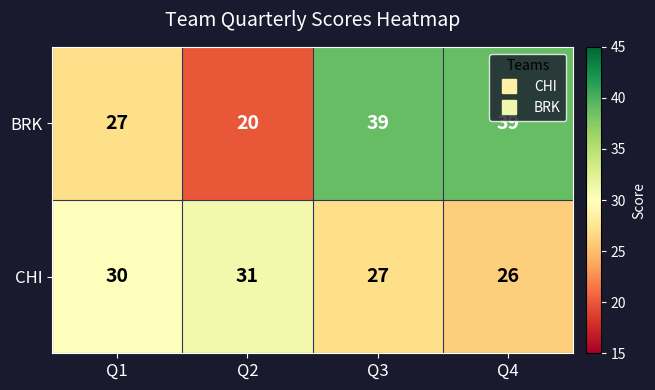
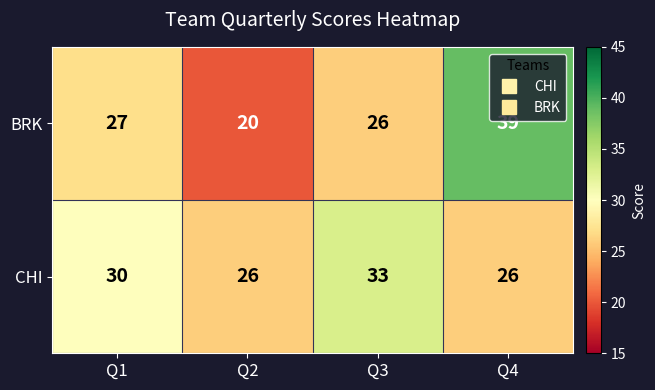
BRK, Q3: 39 -> 26
CHI, Q2: 31 -> 26
CHI, Q3: 27 -> 33
